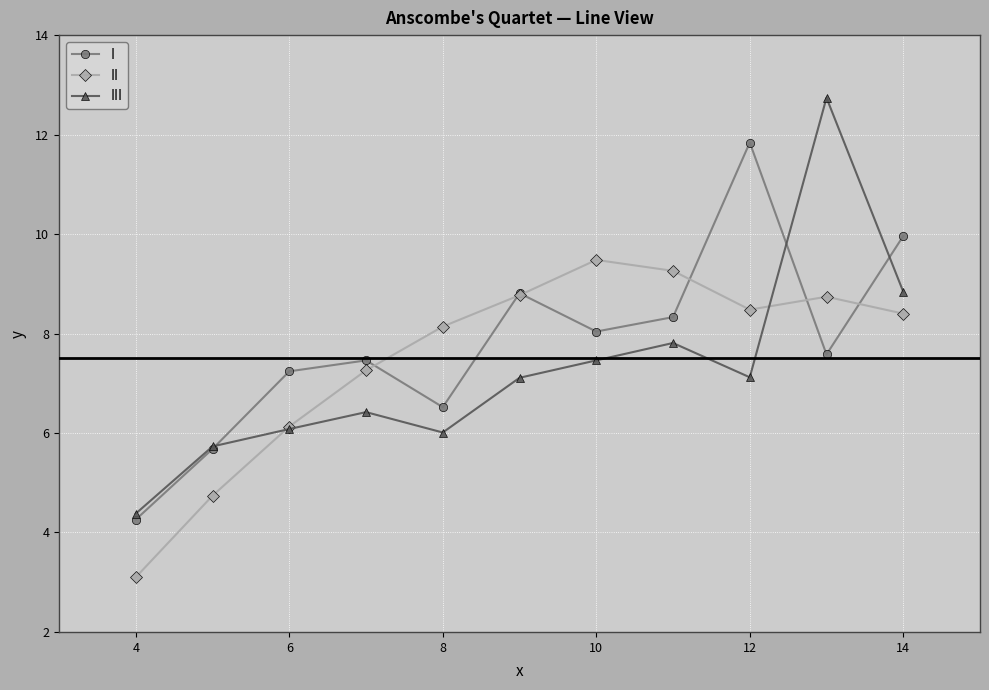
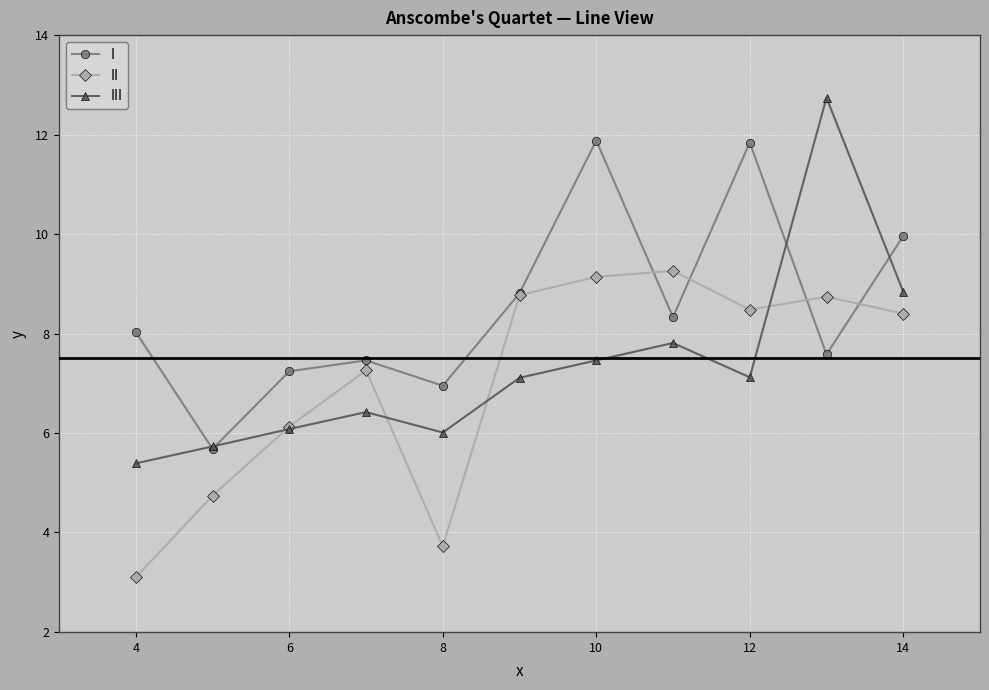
I, 4: 4.3 -> 8.0
III, 4: 4.4 -> 5.4
I, 8: 6.5 -> 7.0
II, 8: 8.1 -> 3.7
I, 10: 8.0 -> 11.9
II, 10: 9.5 -> 9.1
